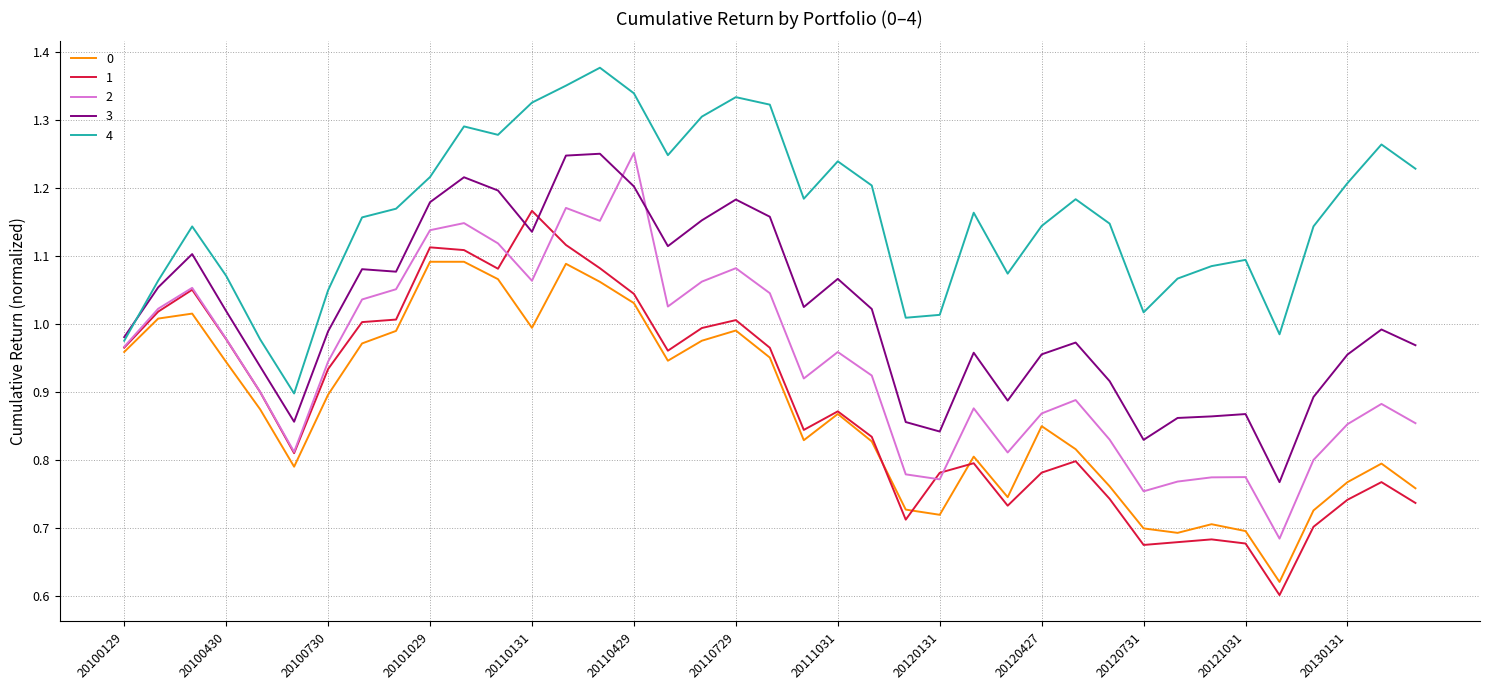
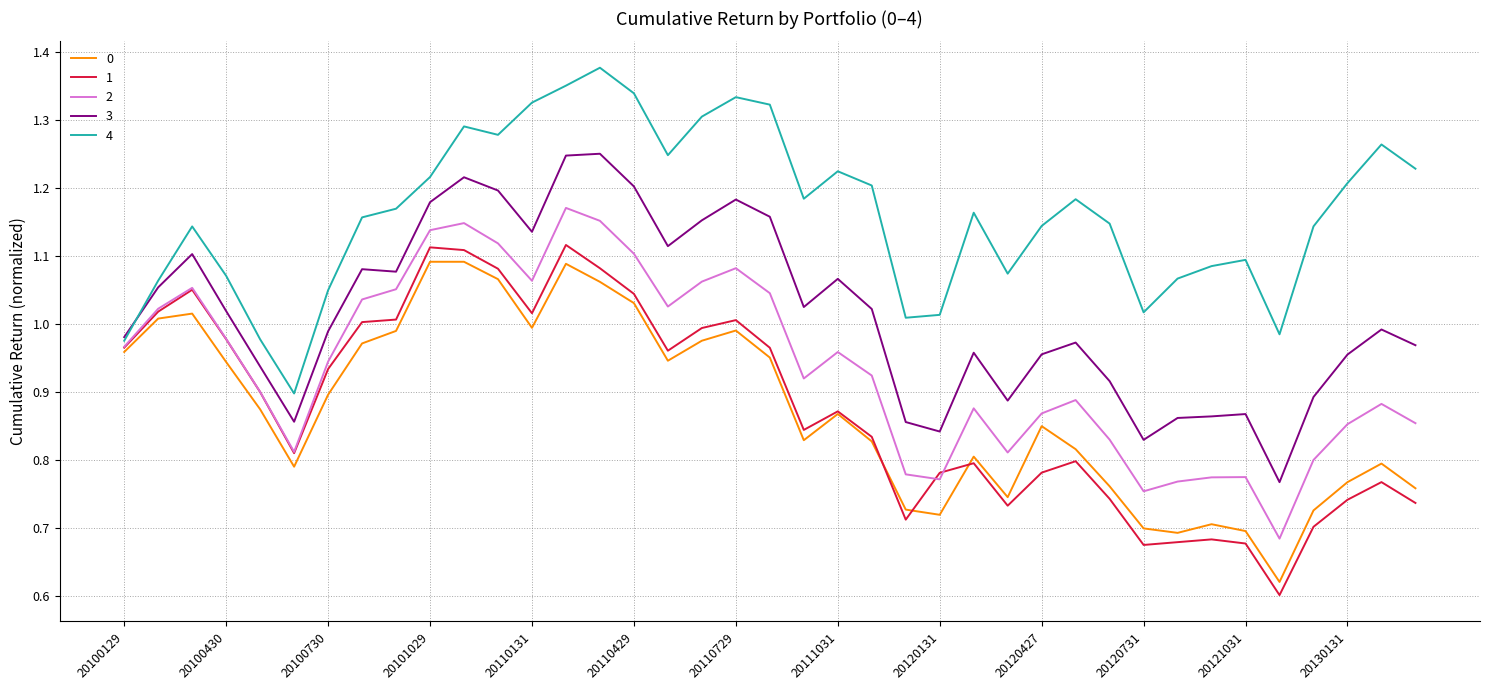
1, 20110131: 1.17 -> 1.02
2, 20110429: 1.25 -> 1.10
4, 20111031: 1.24 -> 1.22
